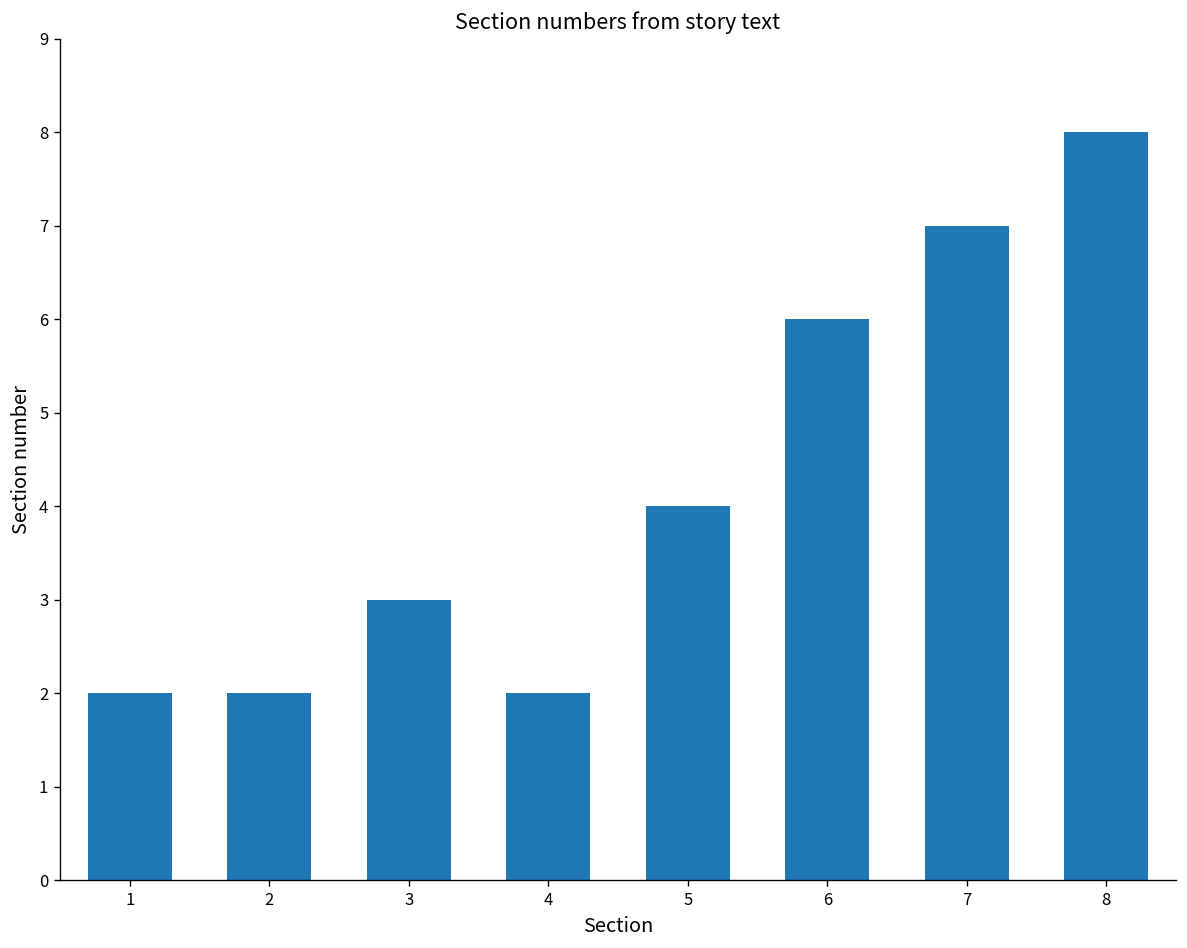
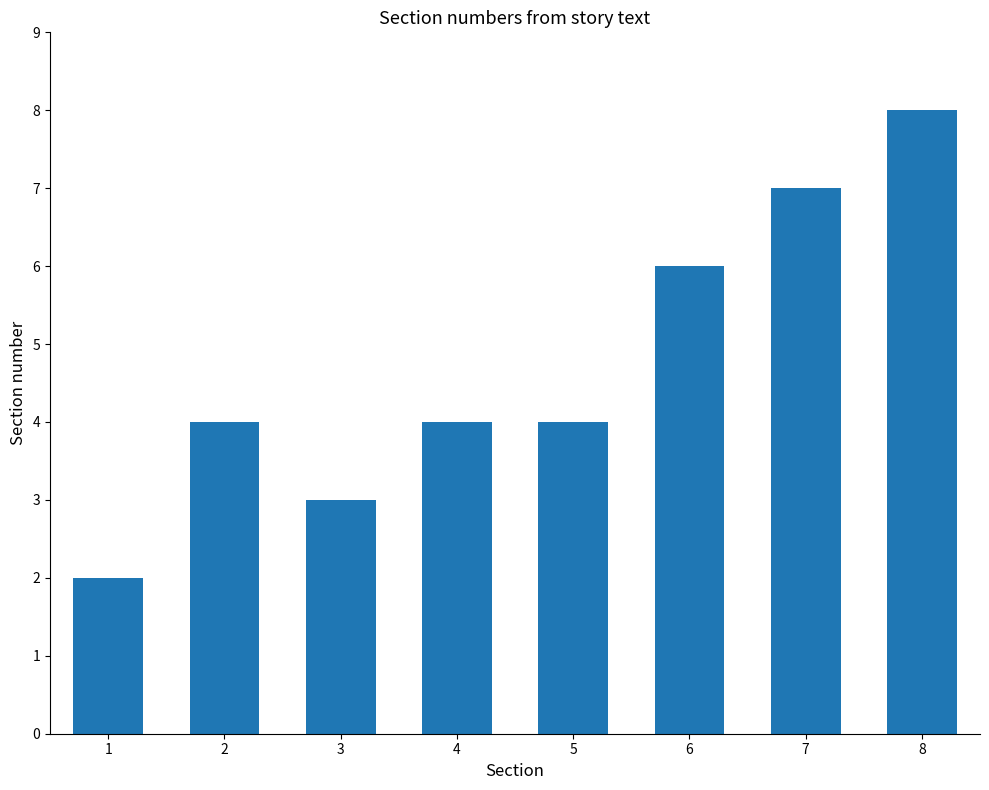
2: 2 -> 4
4: 2 -> 4
